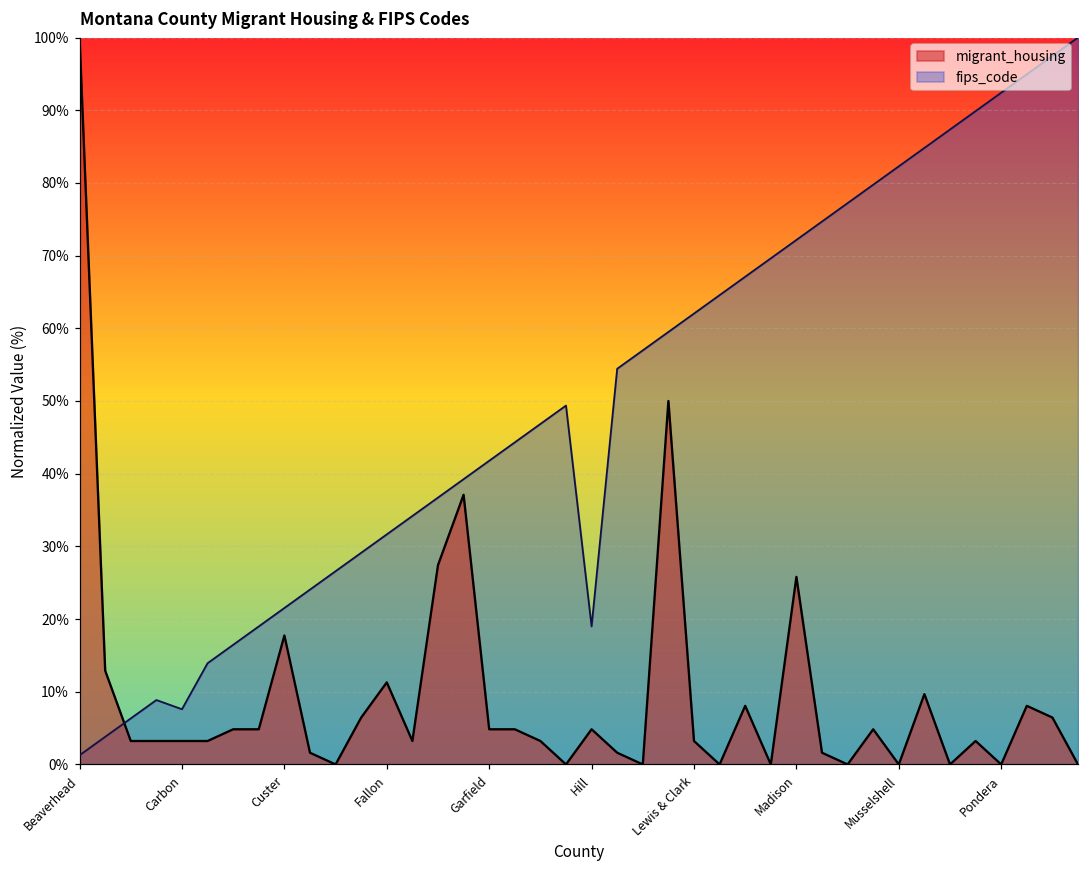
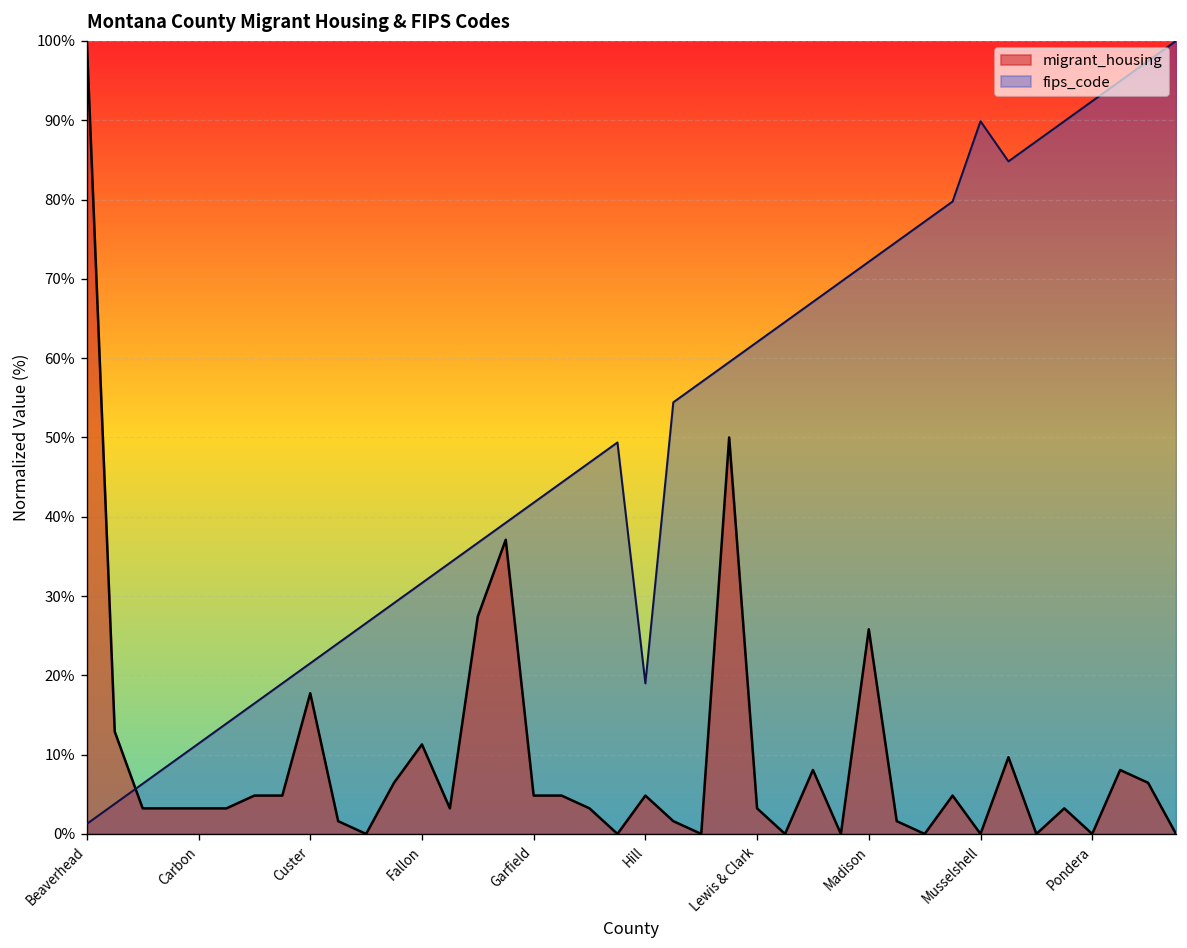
fips_code, Carbon: 8% -> 11%
fips_code, Musselshell: 82% -> 90%
